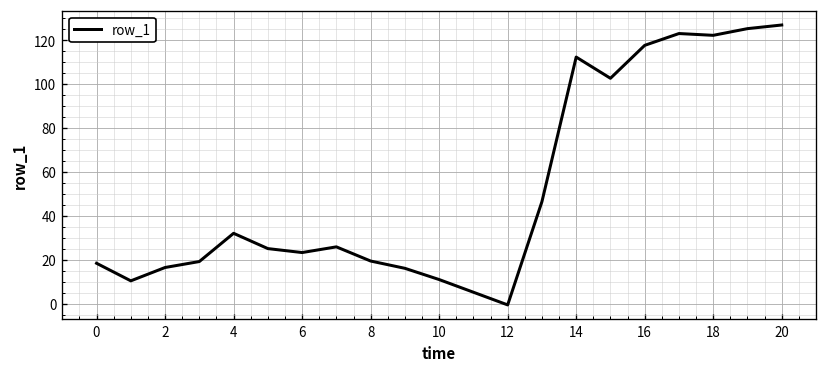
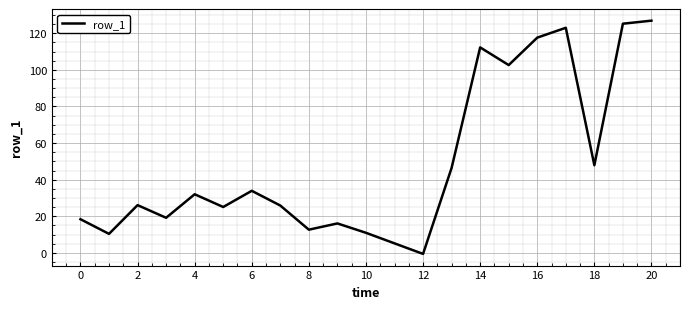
2: 16 -> 26
6: 23 -> 34
8: 19 -> 13
18: 122 -> 48
